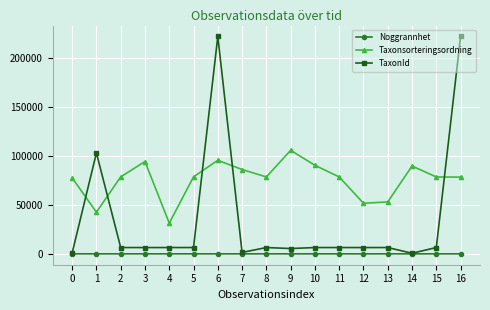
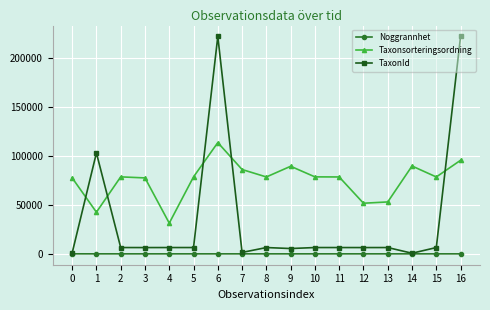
Taxonsorteringsordning, 3: 90000 -> 80000
Taxonsorteringsordning, 6: 100000 -> 110000
Taxonsorteringsordning, 9: 110000 -> 90000
Taxonsorteringsordning, 10: 90000 -> 80000
Taxonsorteringsordning, 16: 80000 -> 100000
